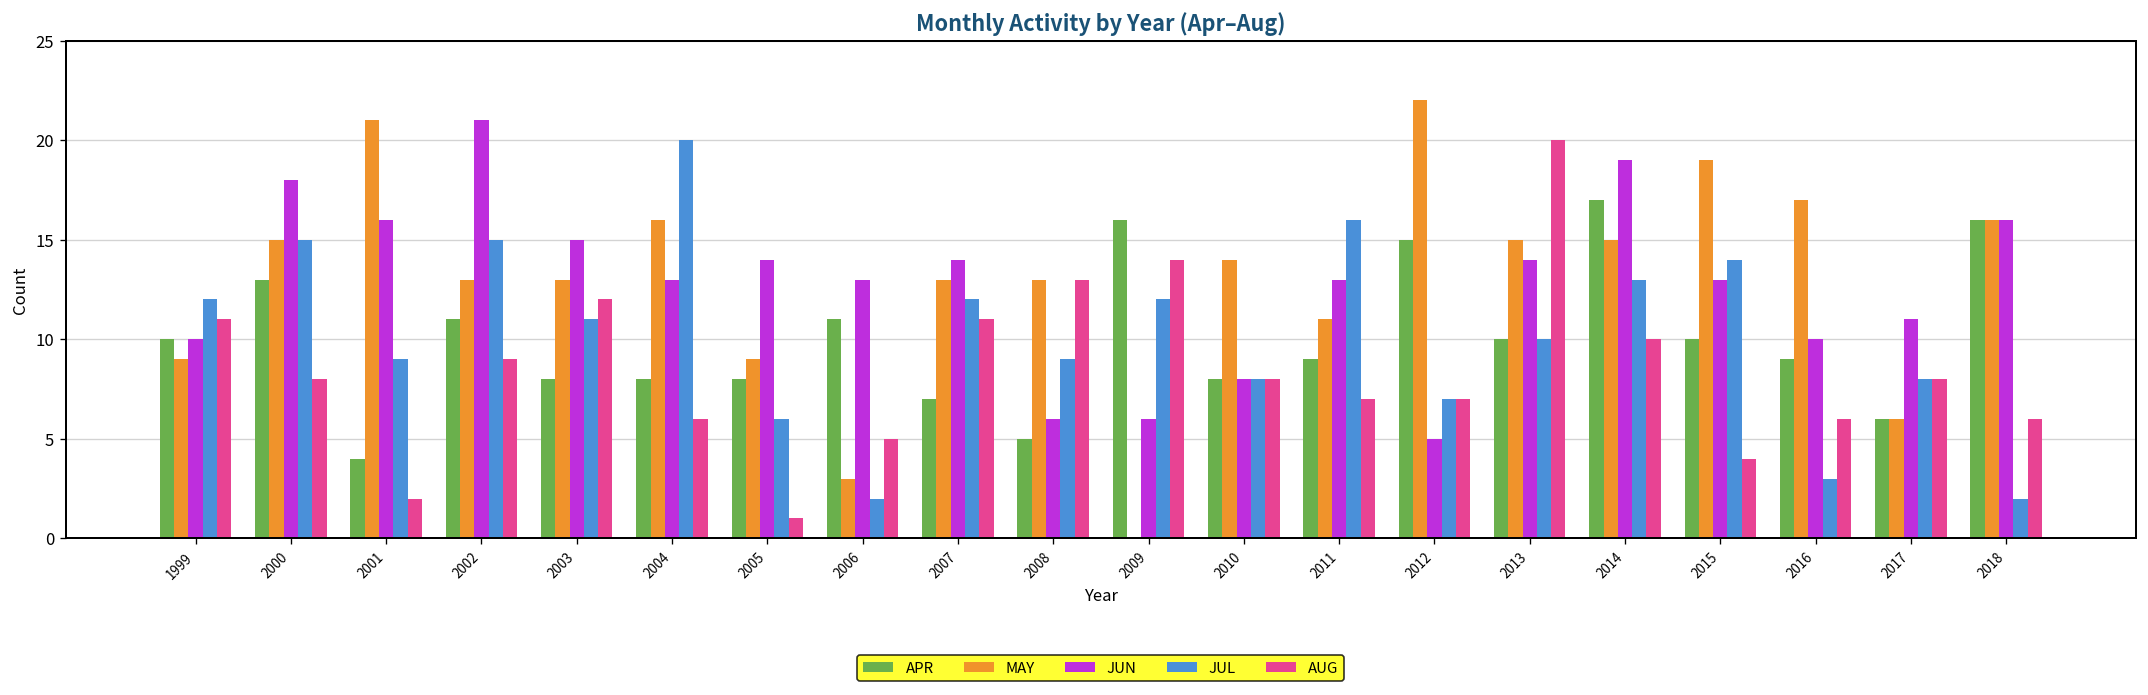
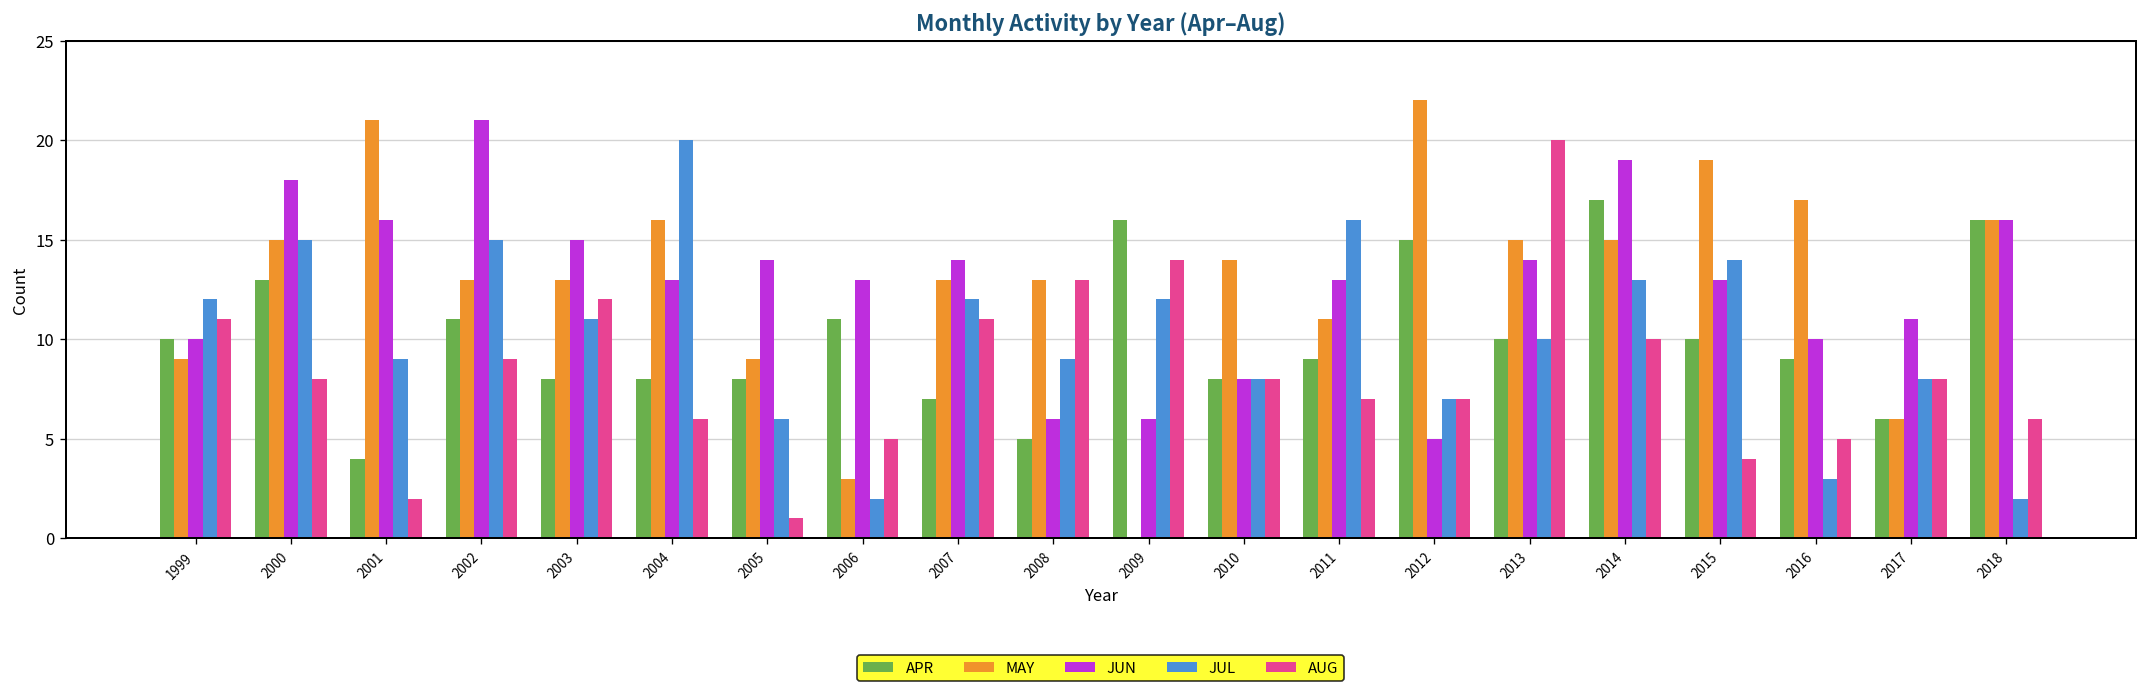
AUG, 2016: 6 -> 5
